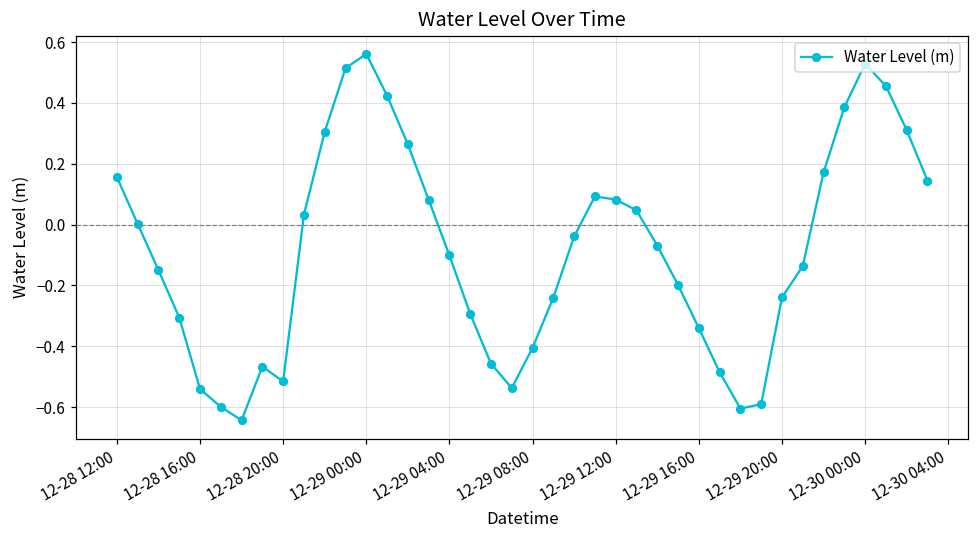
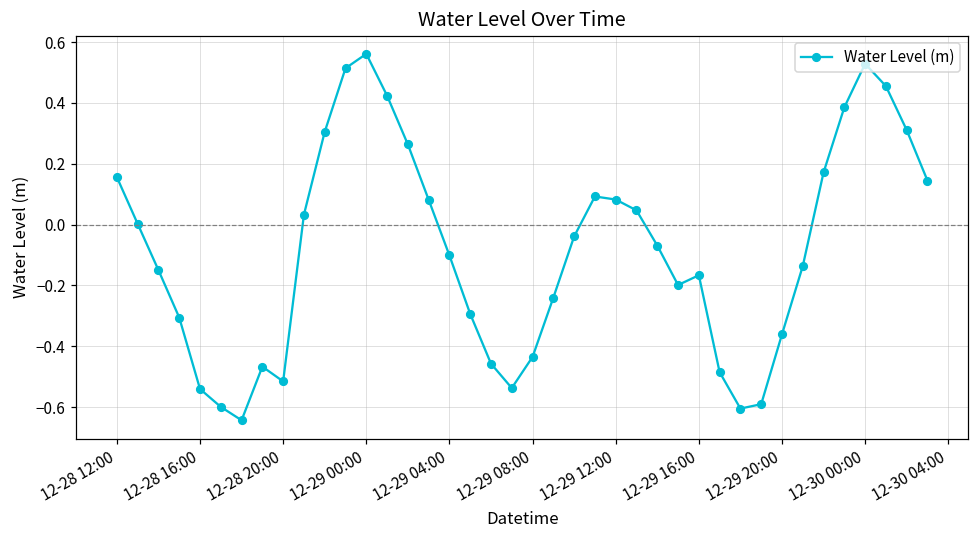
12-29 08:00: -0.40 -> -0.43
12-29 16:00: -0.34 -> -0.17
12-29 20:00: -0.24 -> -0.36
